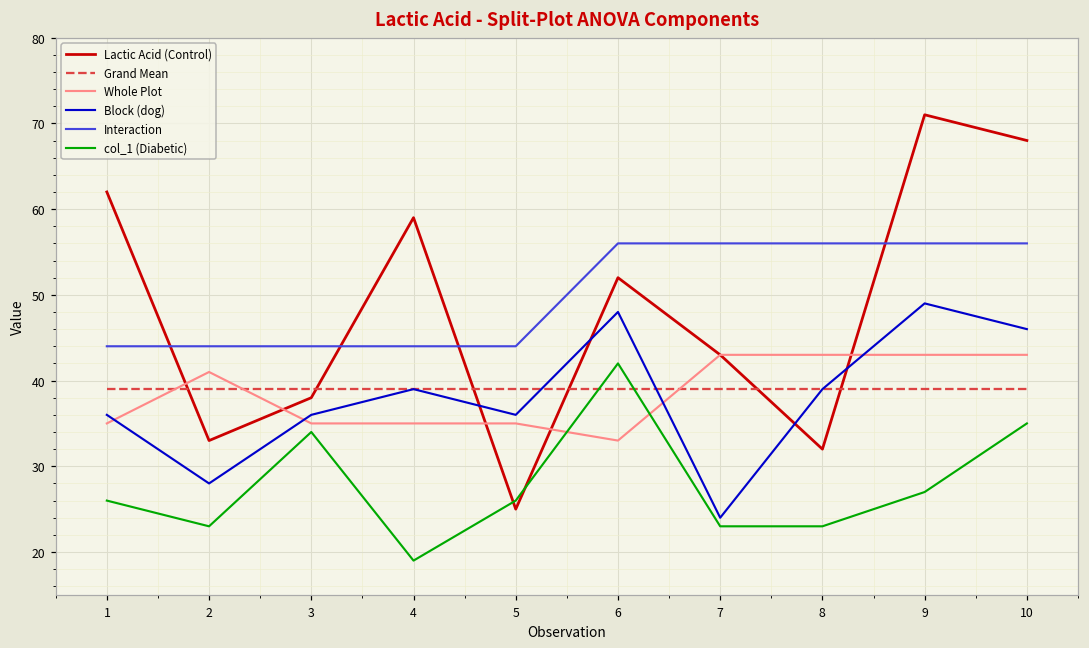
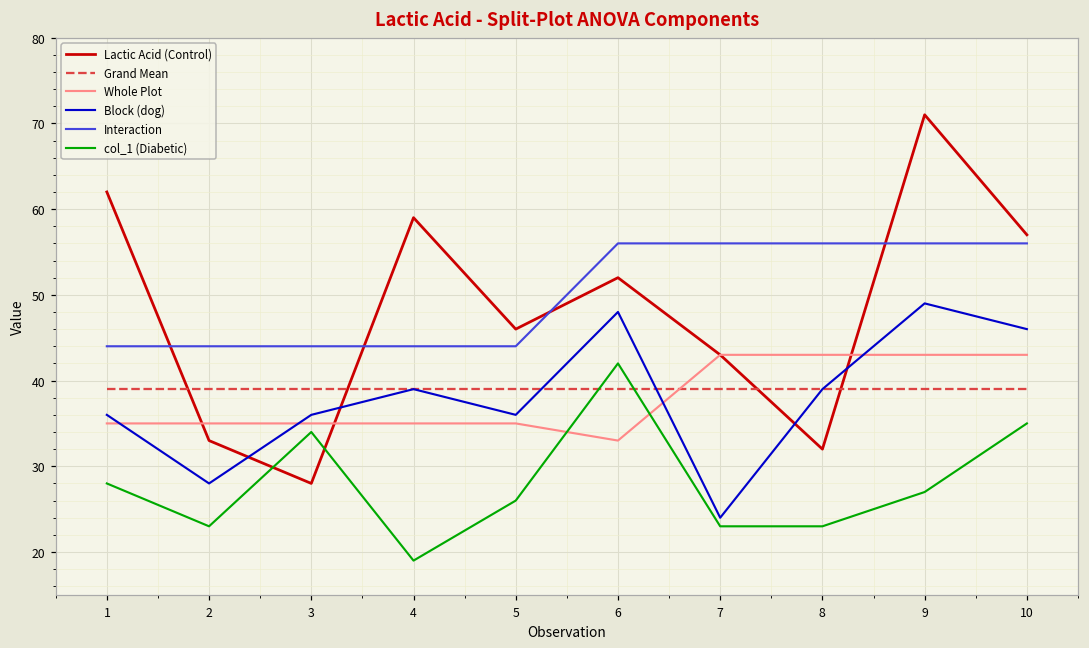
col_1 (Diabetic), 1: 26 -> 28
Whole Plot, 2: 41 -> 35
Lactic Acid (Control), 3: 38 -> 28
Lactic Acid (Control), 5: 25 -> 46
Lactic Acid (Control), 10: 68 -> 57
